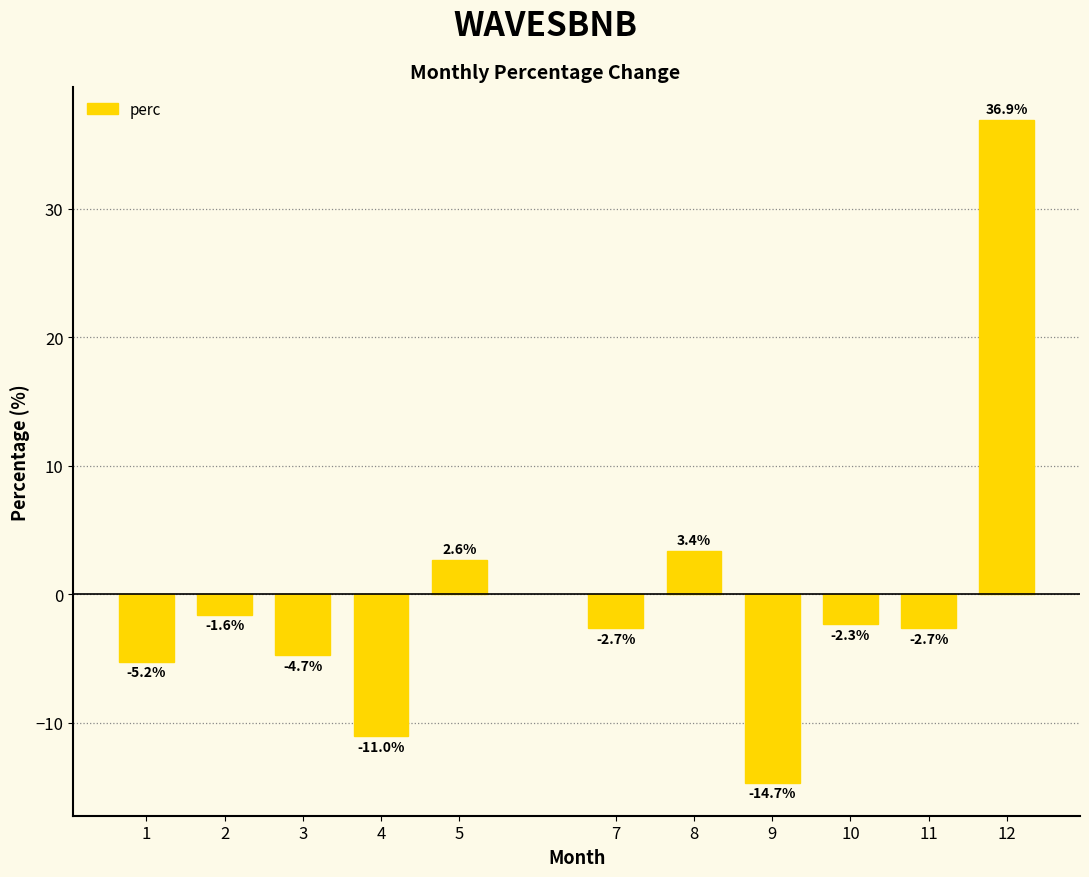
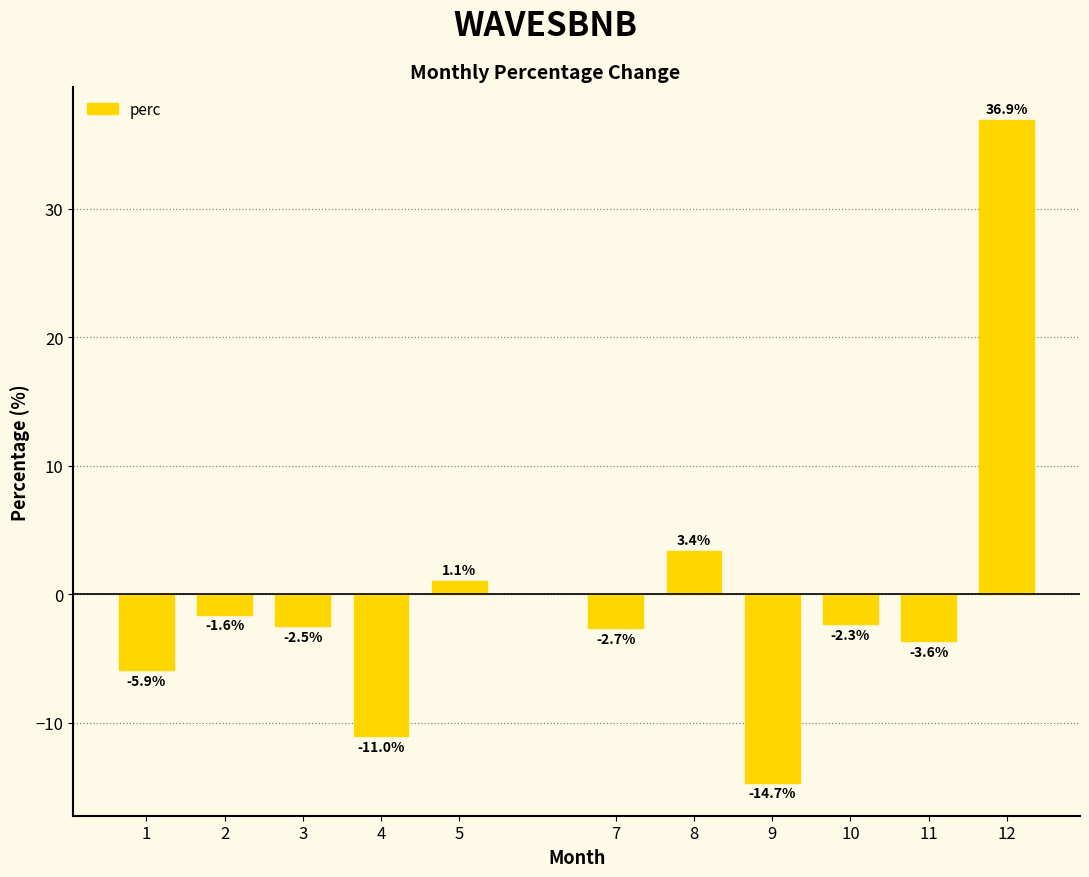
1: -5.2% -> -5.9%
3: -4.7% -> -2.5%
5: 2.6% -> 1.1%
11: -2.7% -> -3.6%
